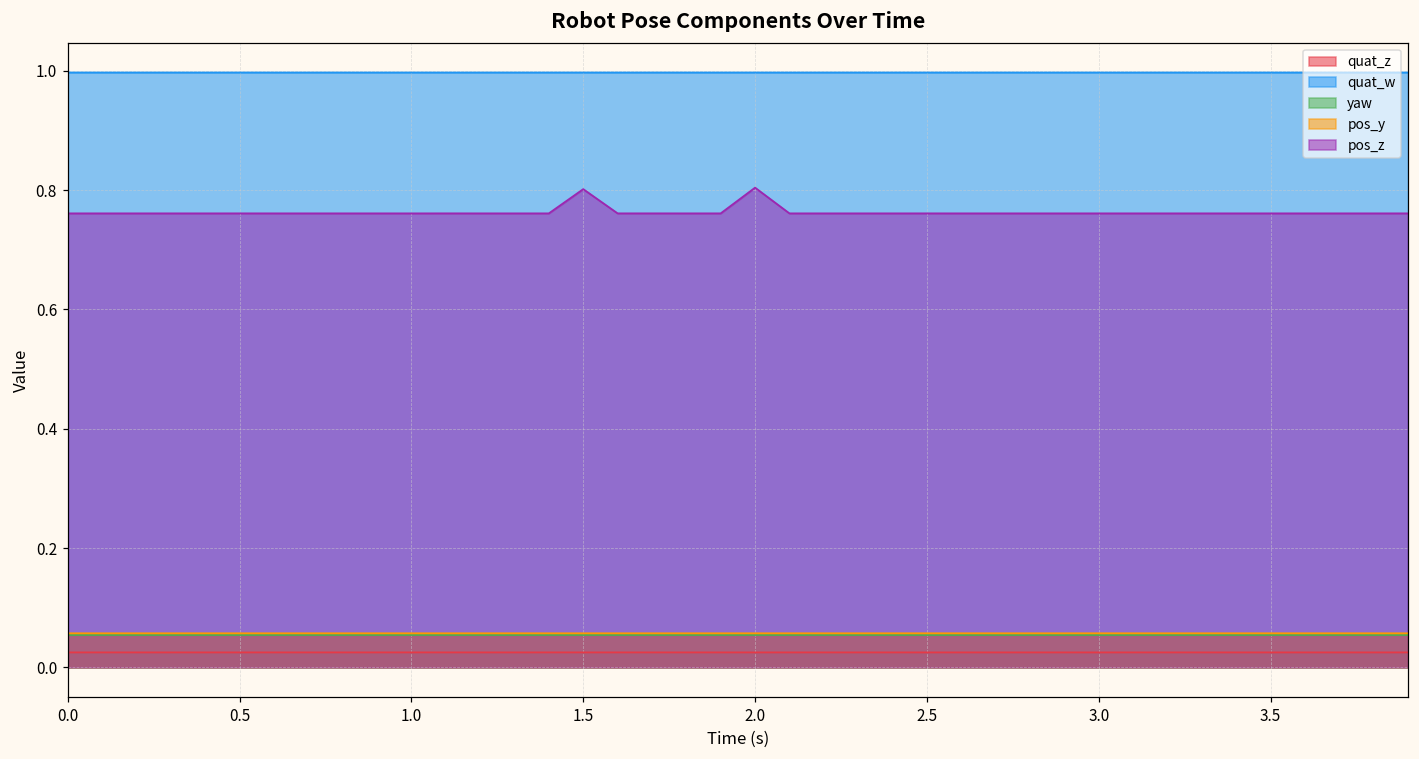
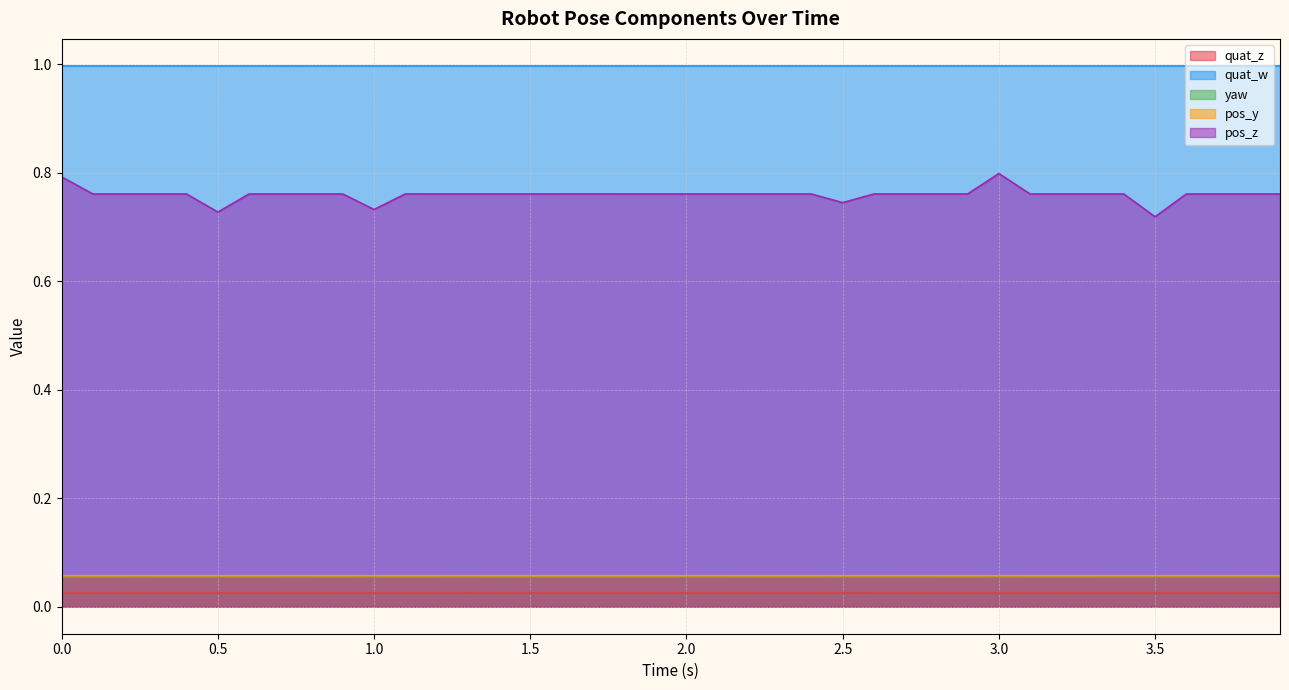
pos_z, 0.0: 0.76 -> 0.79
pos_z, 0.5: 0.76 -> 0.73
pos_z, 1.0: 0.76 -> 0.73
pos_z, 1.5: 0.80 -> 0.76
pos_z, 2.0: 0.80 -> 0.76
pos_z, 2.5: 0.76 -> 0.75
pos_z, 3.0: 0.76 -> 0.80
pos_z, 3.5: 0.76 -> 0.72
